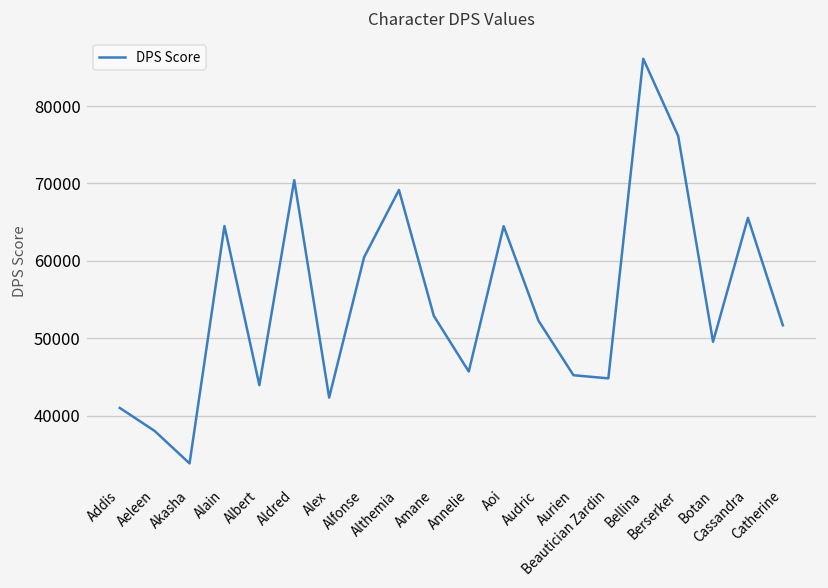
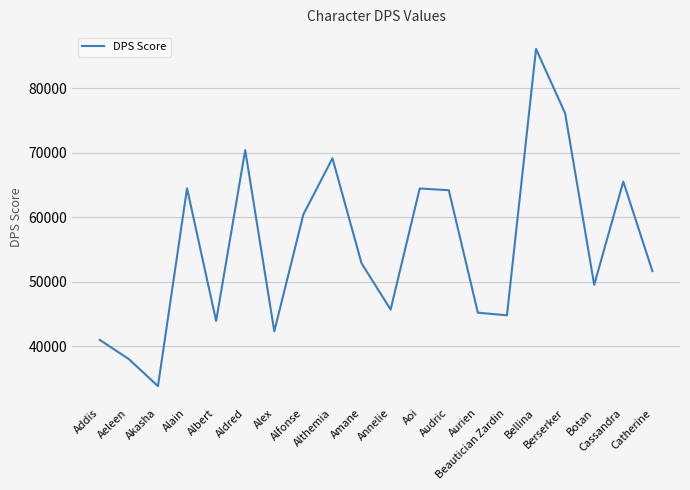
Audric: 52000 -> 64000
